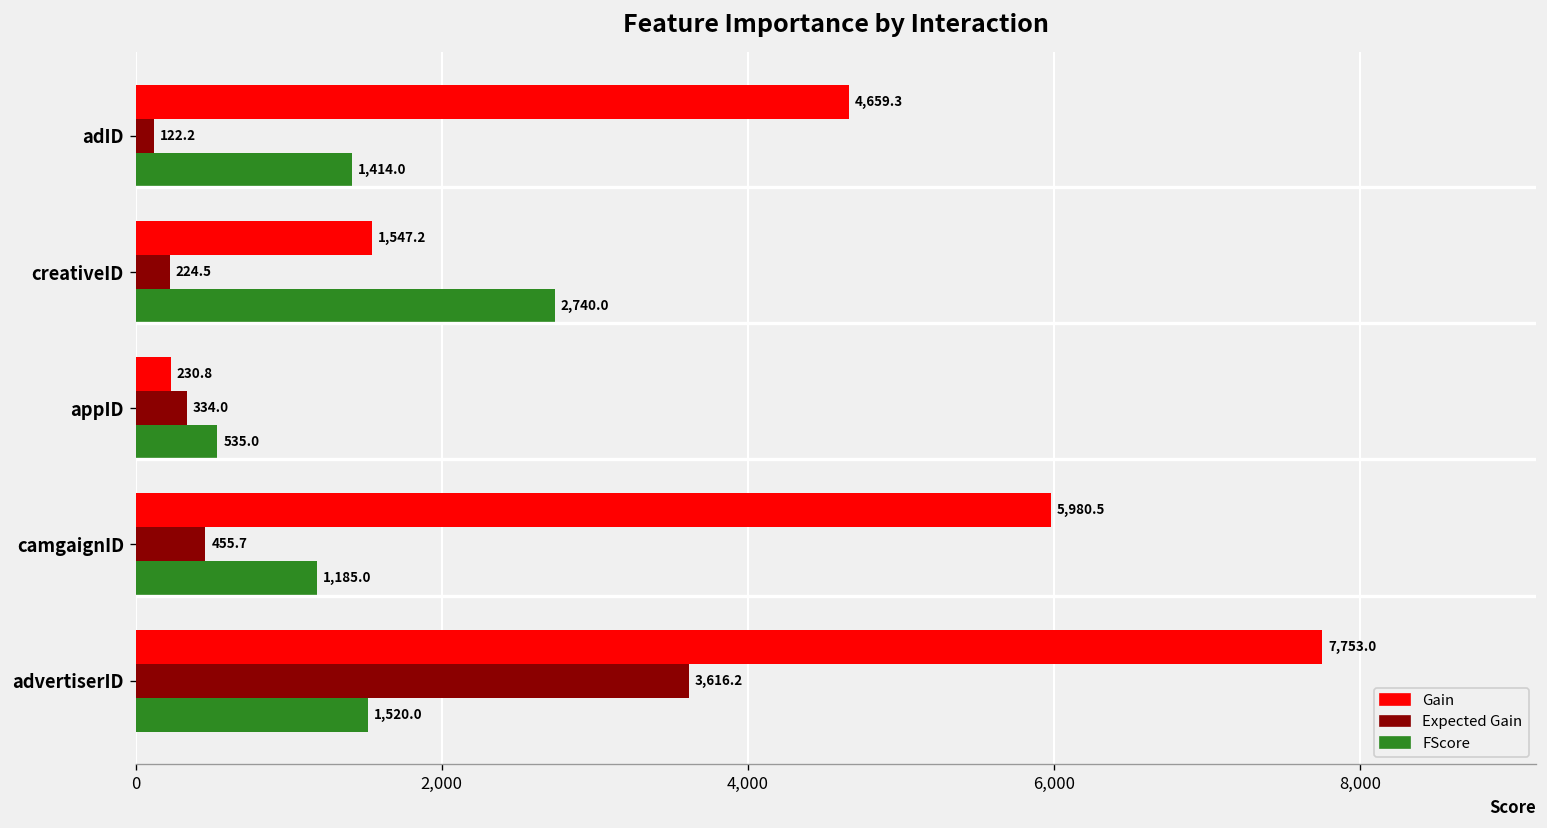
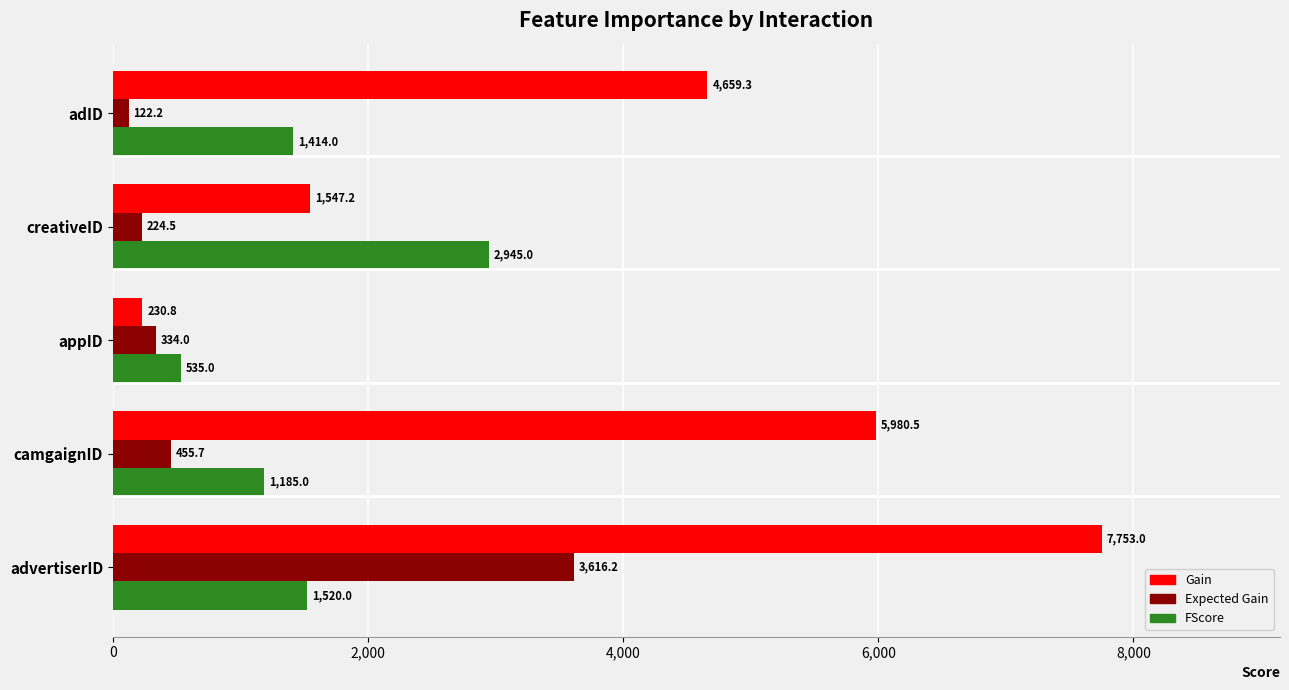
FScore, creativeID: 2,740.0 -> 2,945.0
